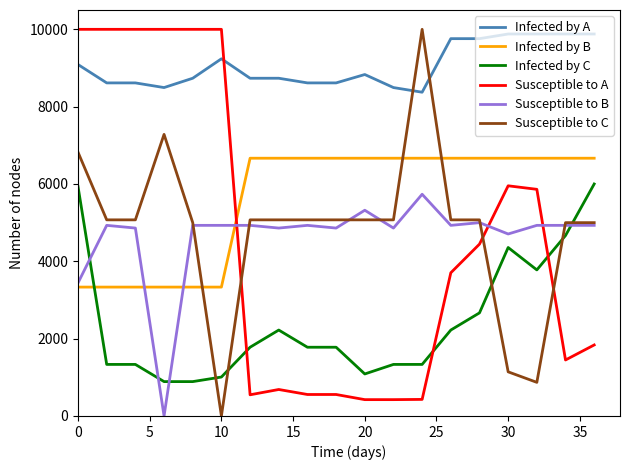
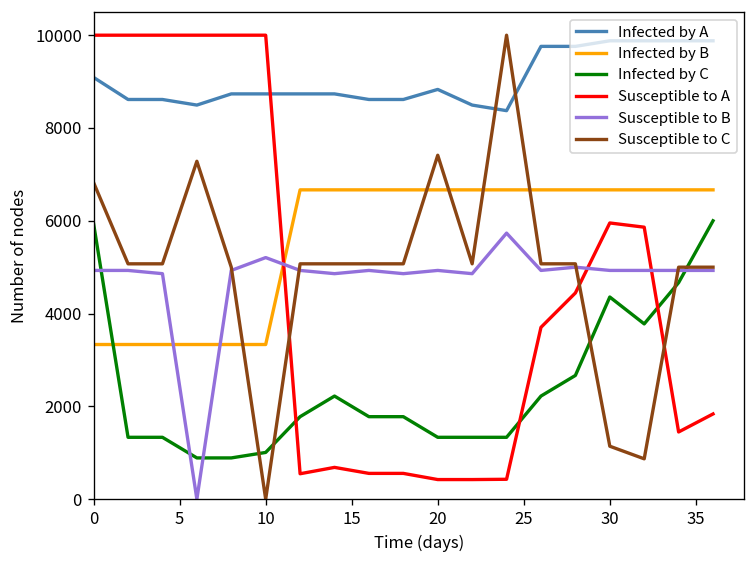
Susceptible to B, 0: 3400 -> 4900
Infected by A, 10: 9200 -> 8700
Susceptible to B, 10: 4900 -> 5200
Infected by C, 20: 1100 -> 1300
Susceptible to B, 20: 5300 -> 4900
Susceptible to C, 20: 5100 -> 7400
Susceptible to B, 30: 4700 -> 4900
